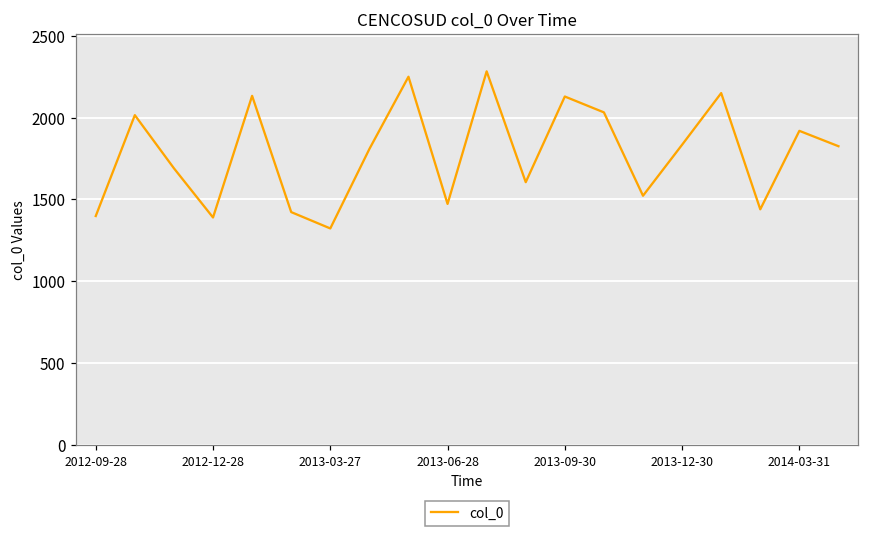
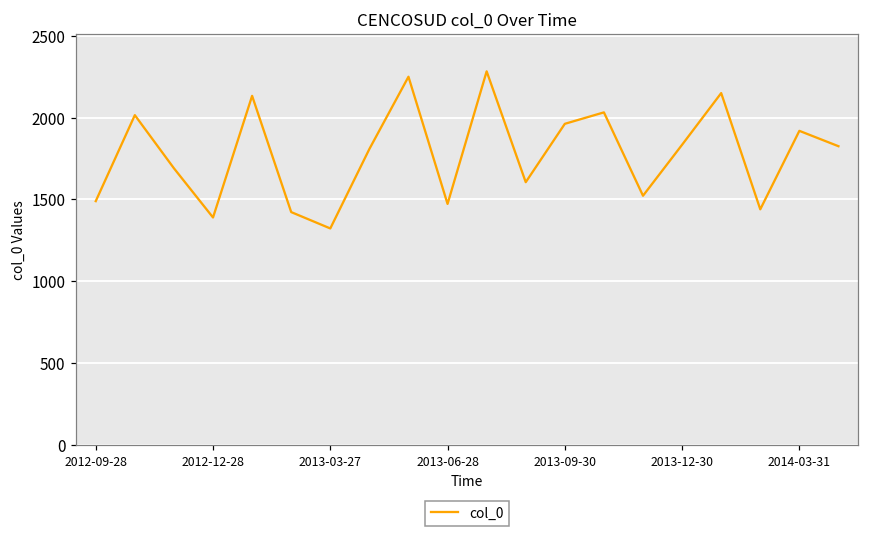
2012-09-28: 1400 -> 1490
2013-09-30: 2130 -> 1960
